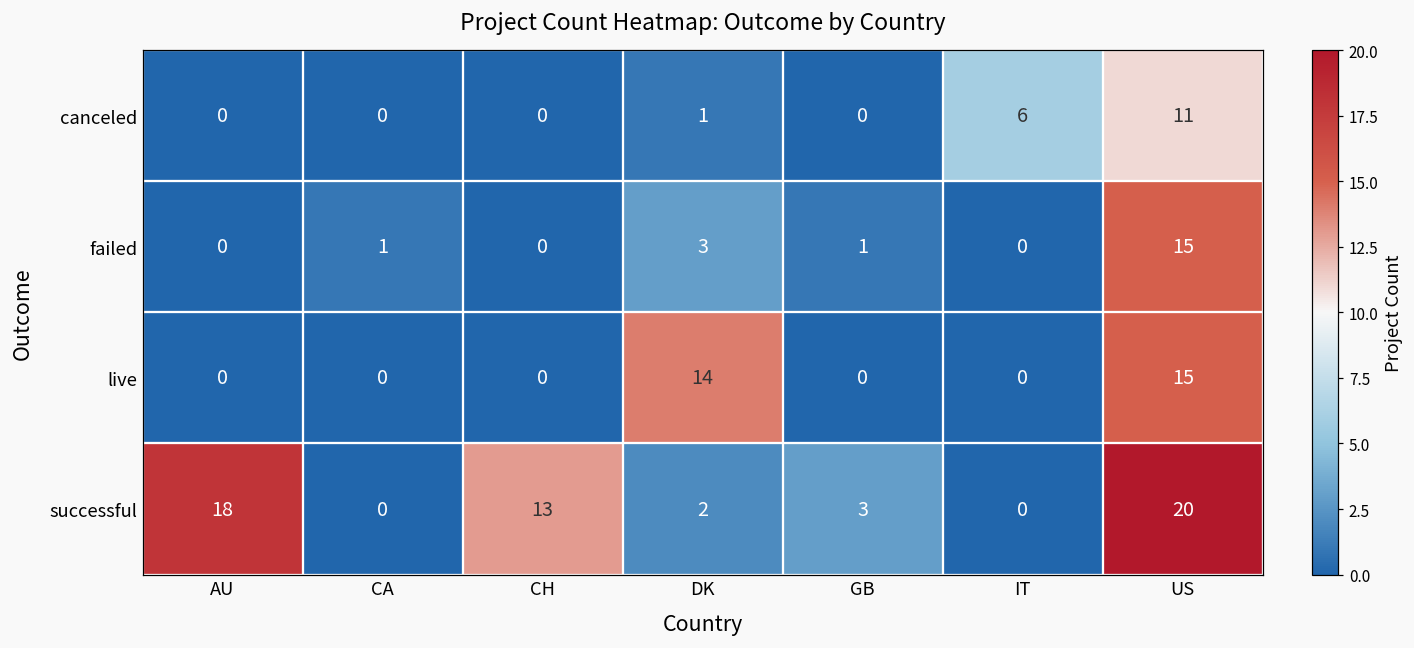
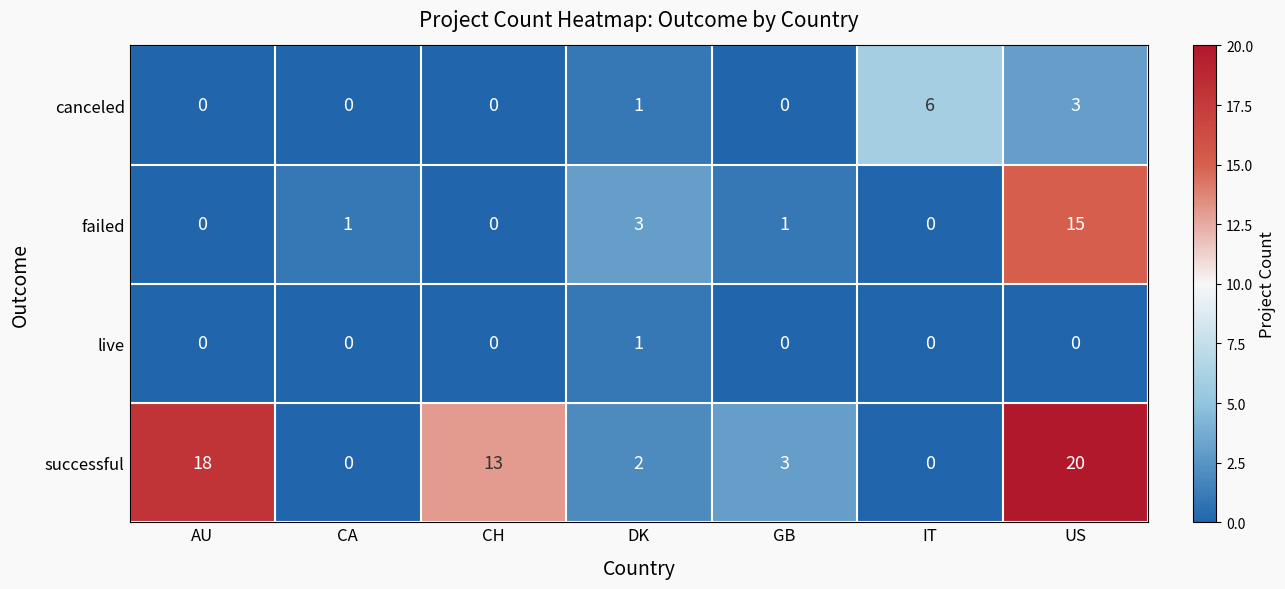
canceled, US: 11 -> 3
live, DK: 14 -> 1
live, US: 15 -> 0
